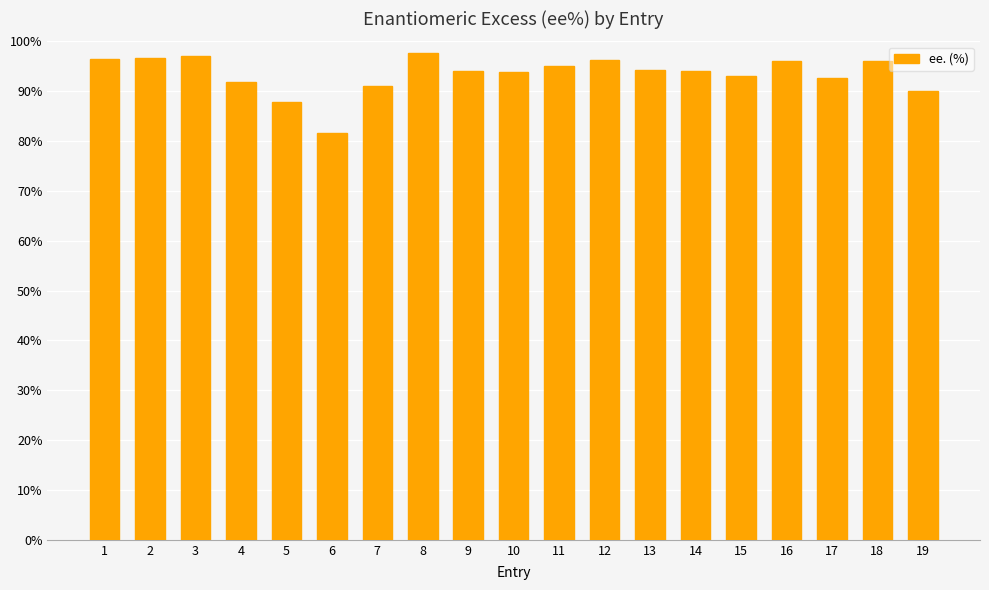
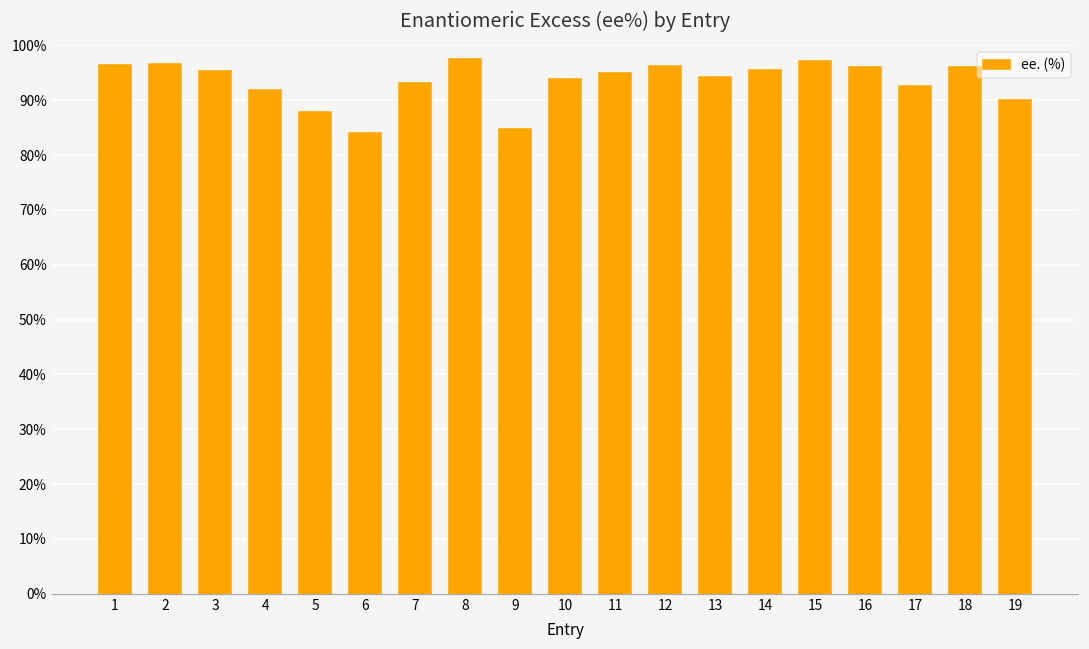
3: 97% -> 95%
6: 82% -> 84%
7: 91% -> 93%
9: 94% -> 85%
14: 94% -> 96%
15: 93% -> 97%
